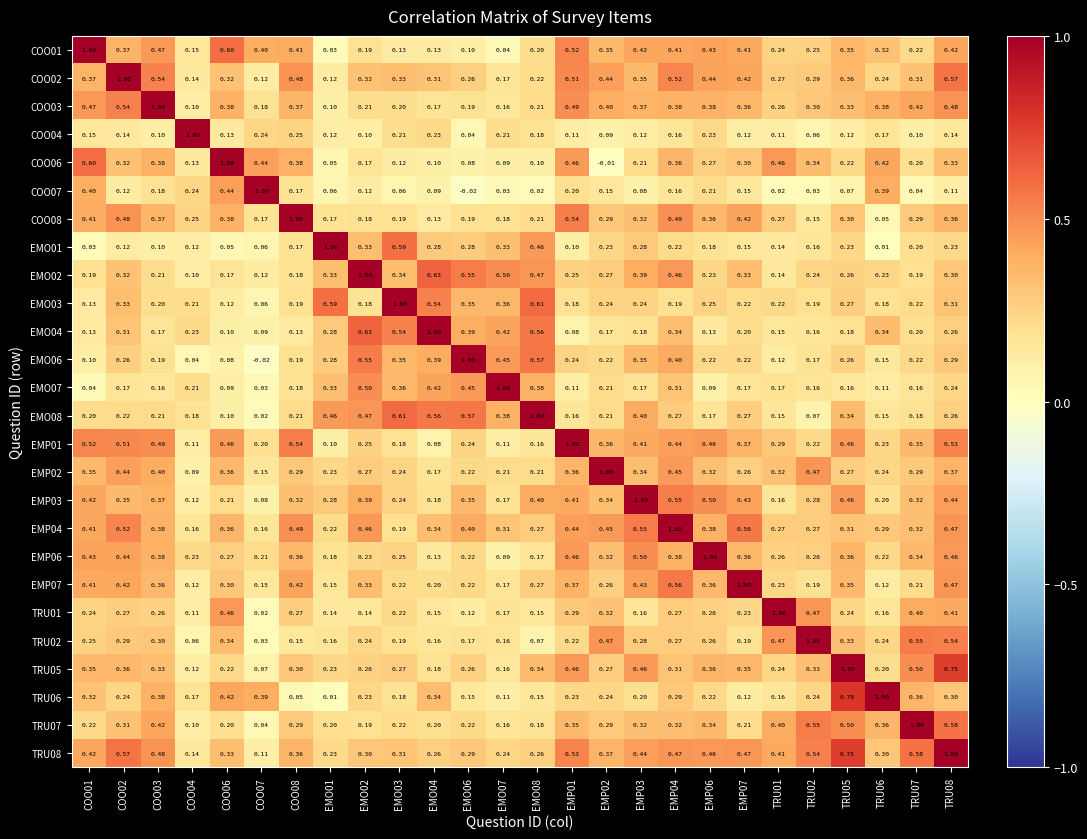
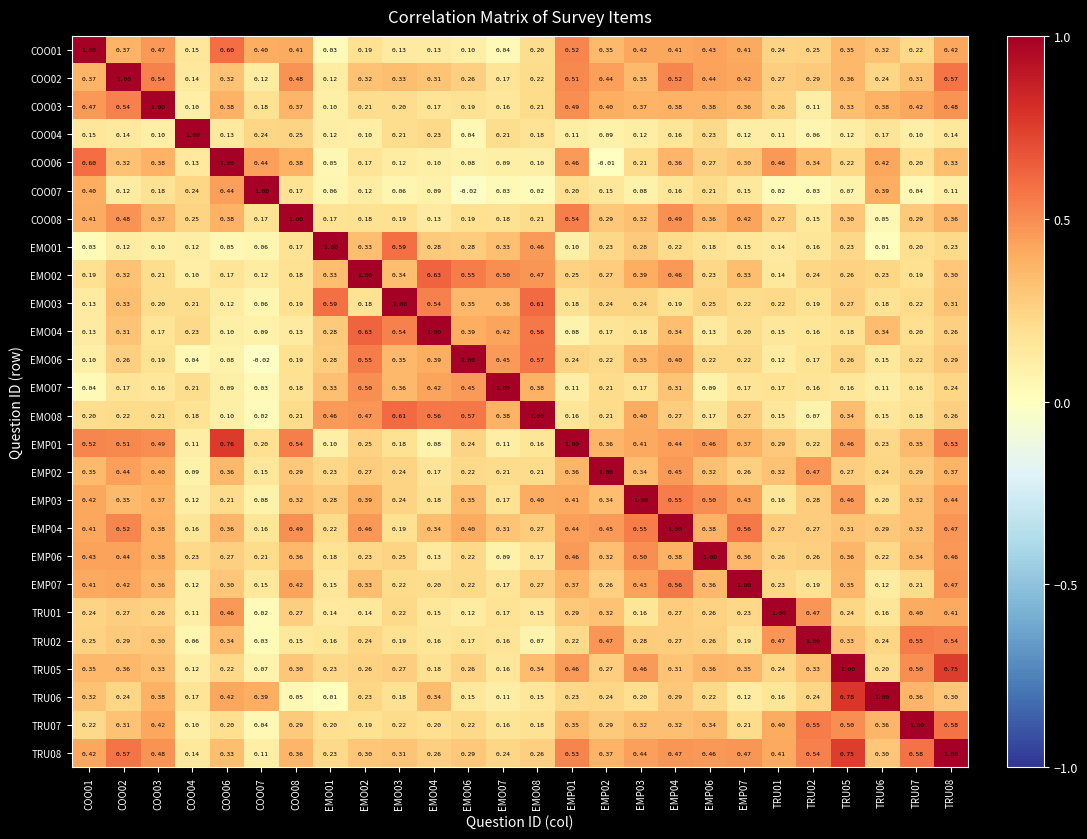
COO03, TRU02: 0.30 -> 0.11
EMP01, COO06: 0.46 -> 0.76
